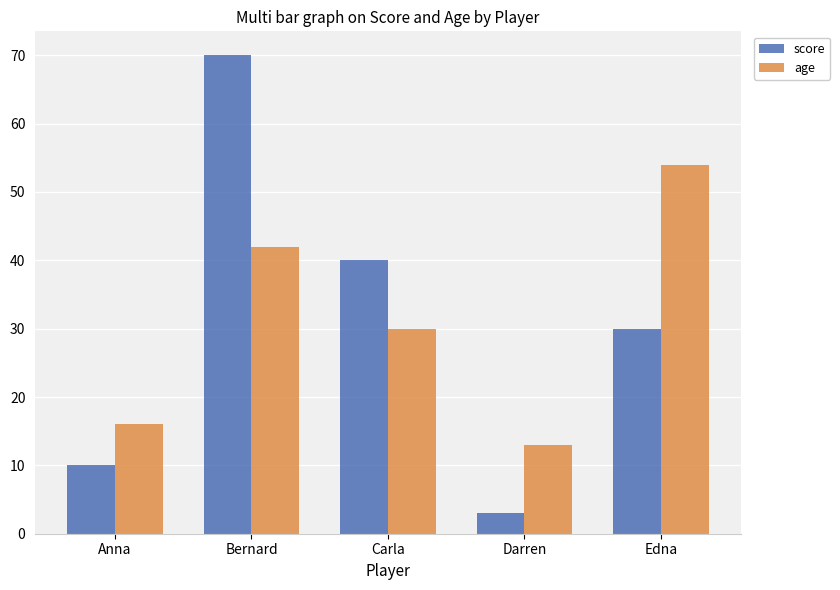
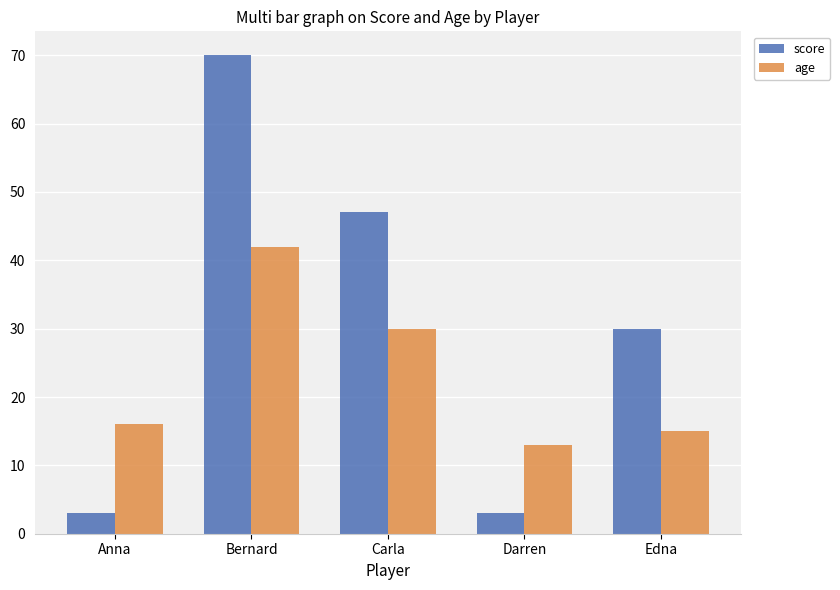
score, Anna: 10 -> 3
score, Carla: 40 -> 47
age, Edna: 54 -> 15
